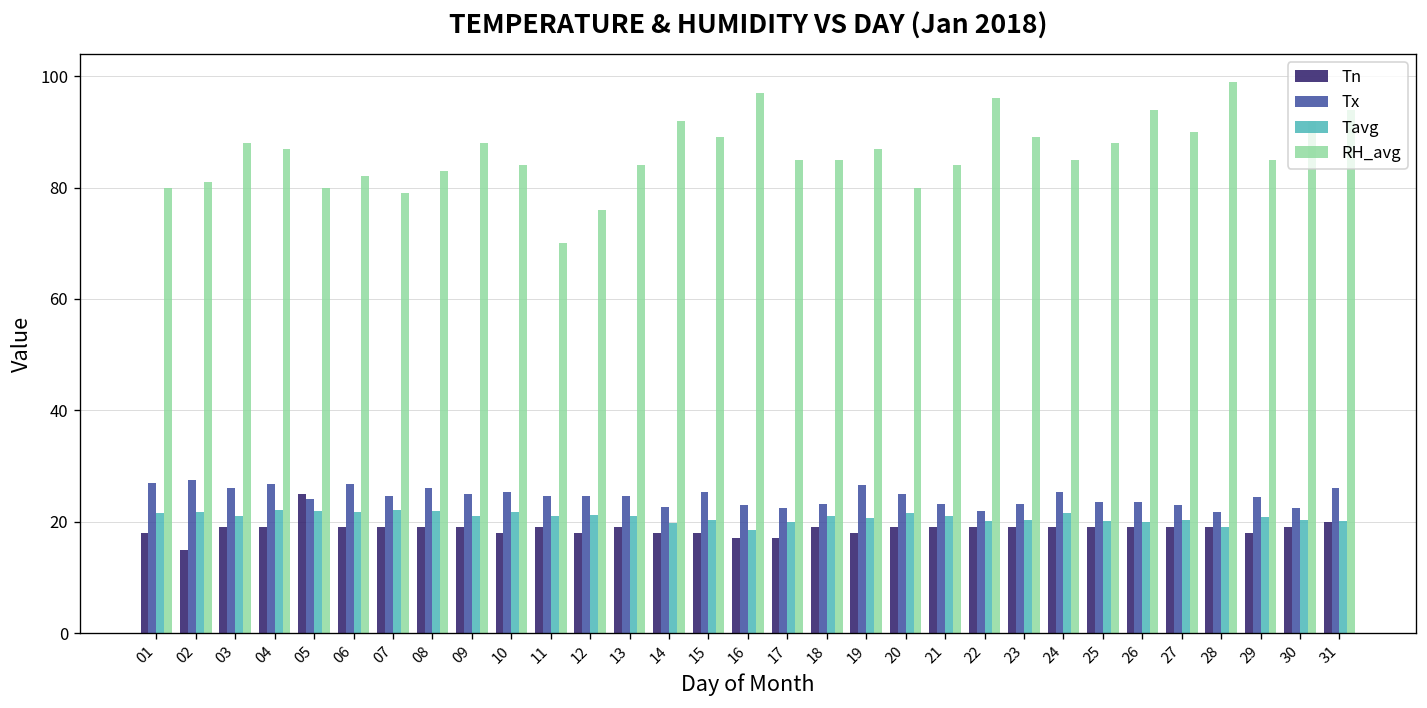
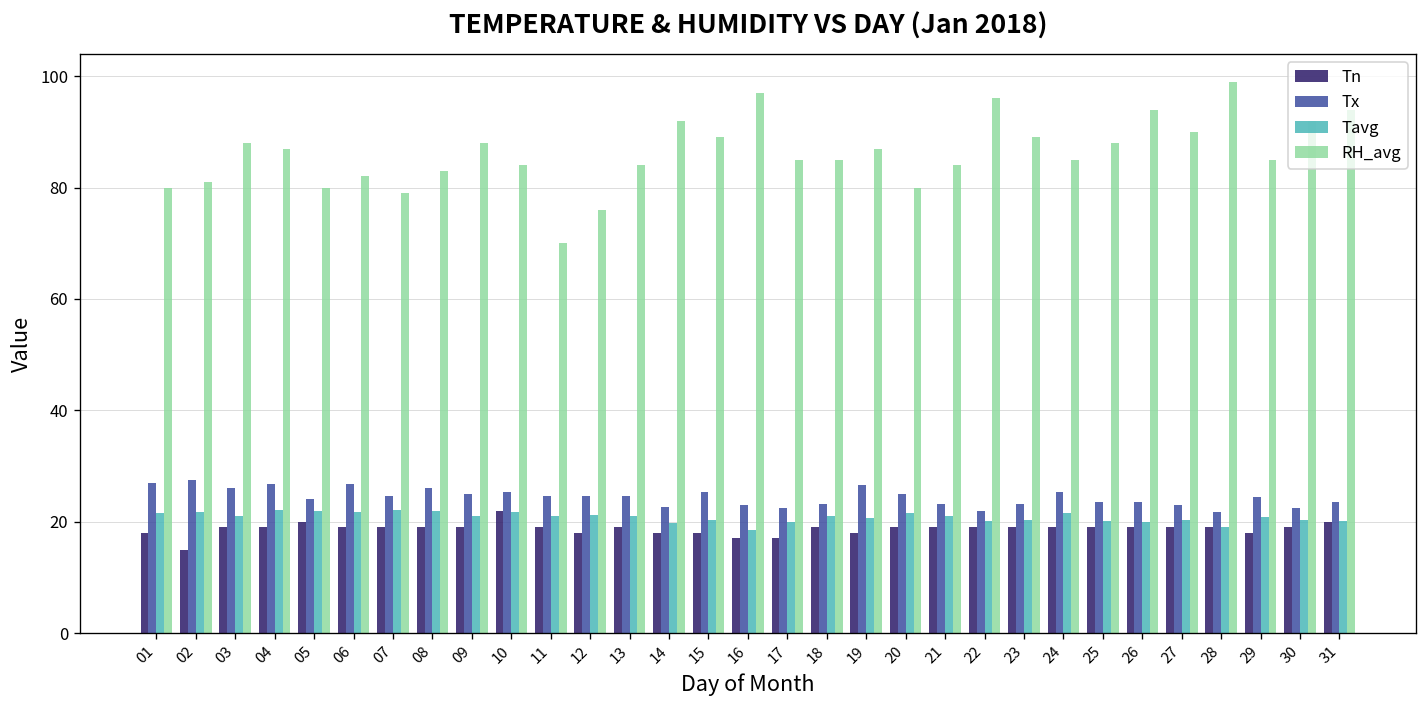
Tn, 05: 25 -> 20
Tn, 10: 18 -> 22
Tx, 31: 26 -> 24
